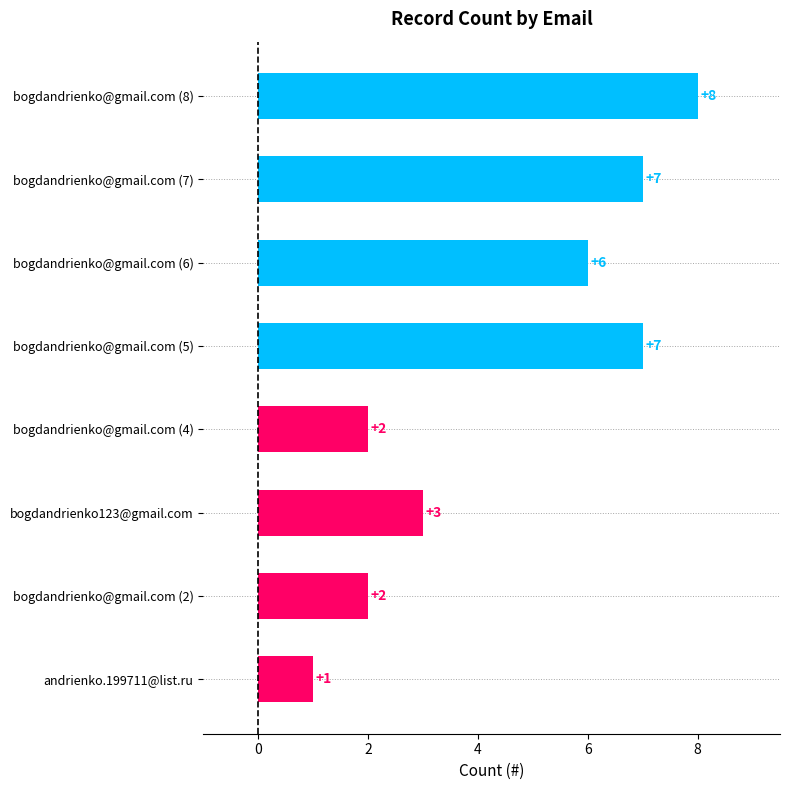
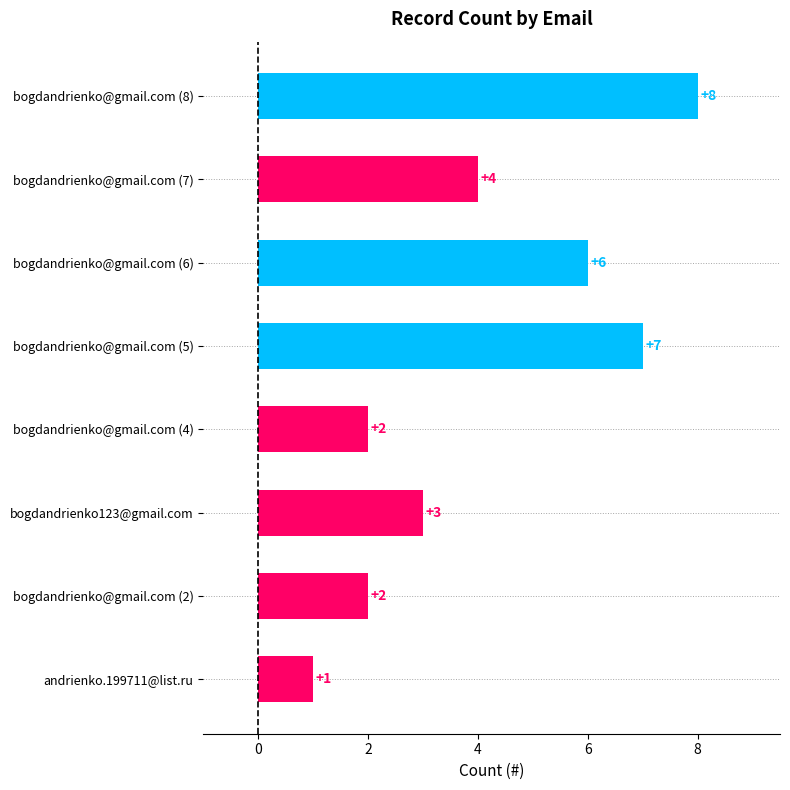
bogdandrienko@gmail.com (7): +7 -> +4
